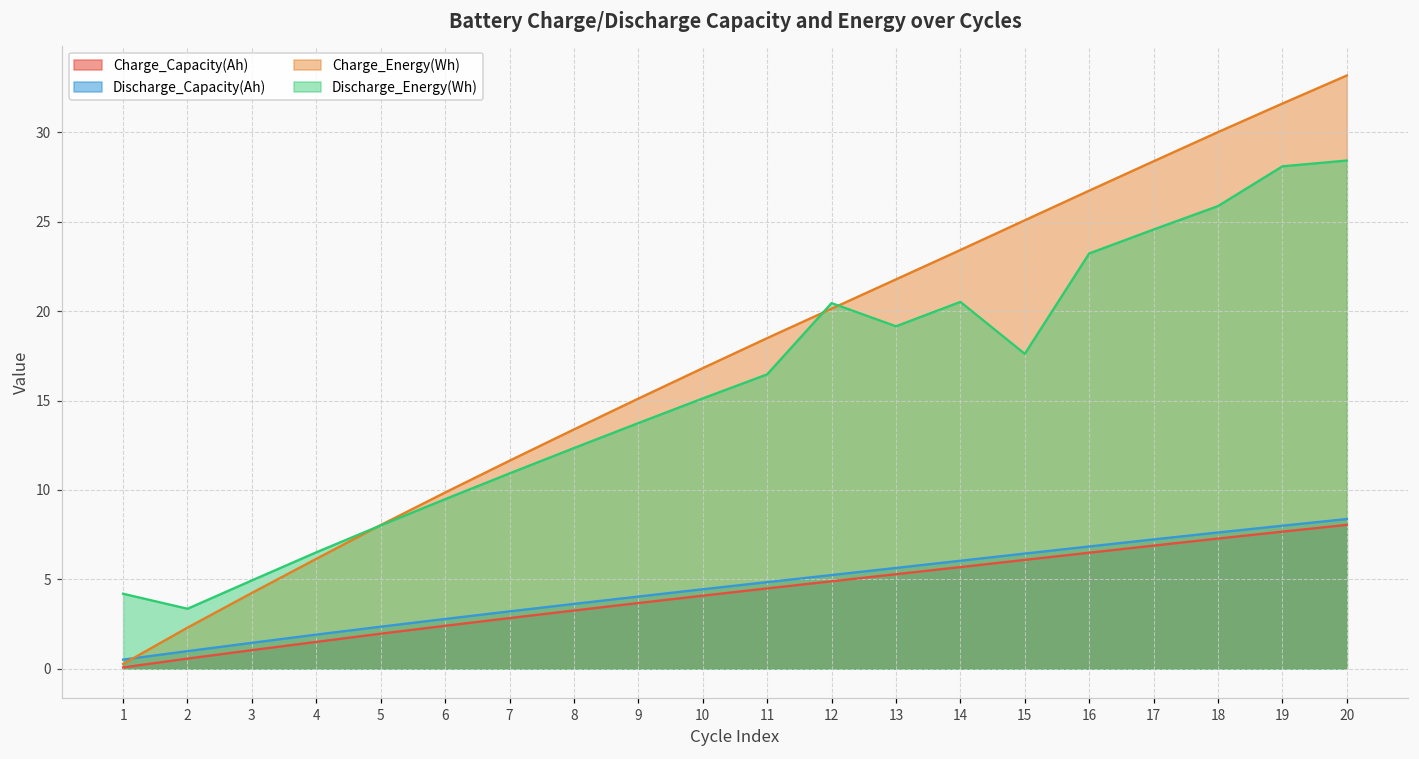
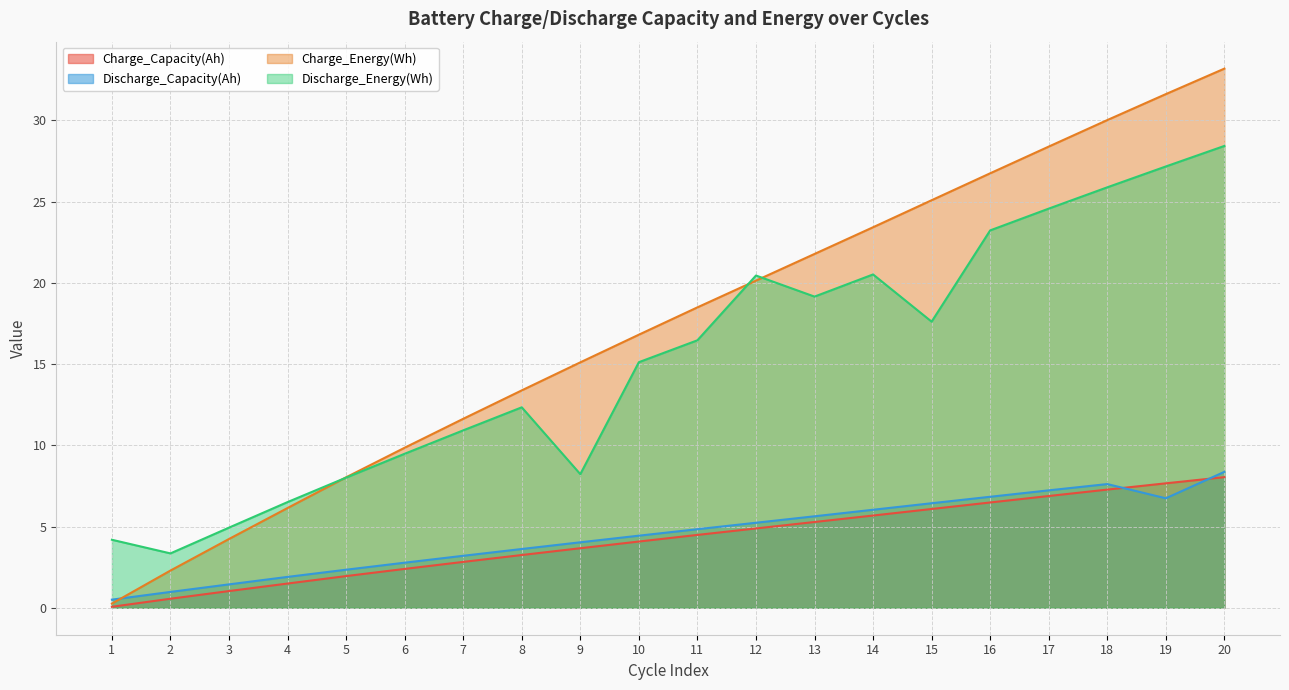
Discharge_Energy(Wh), 9: 13.7 -> 8.2
Discharge_Capacity(Ah), 19: 8.0 -> 6.7
Discharge_Energy(Wh), 19: 28.1 -> 27.2
